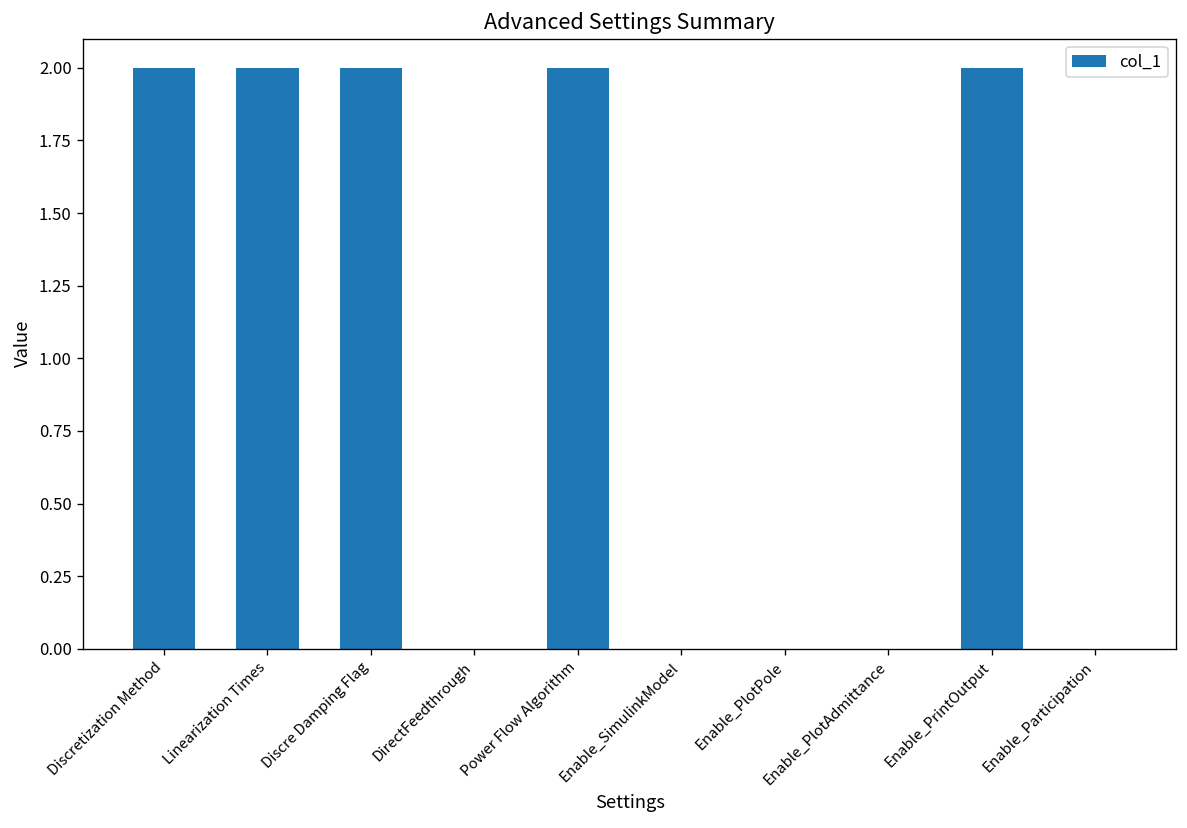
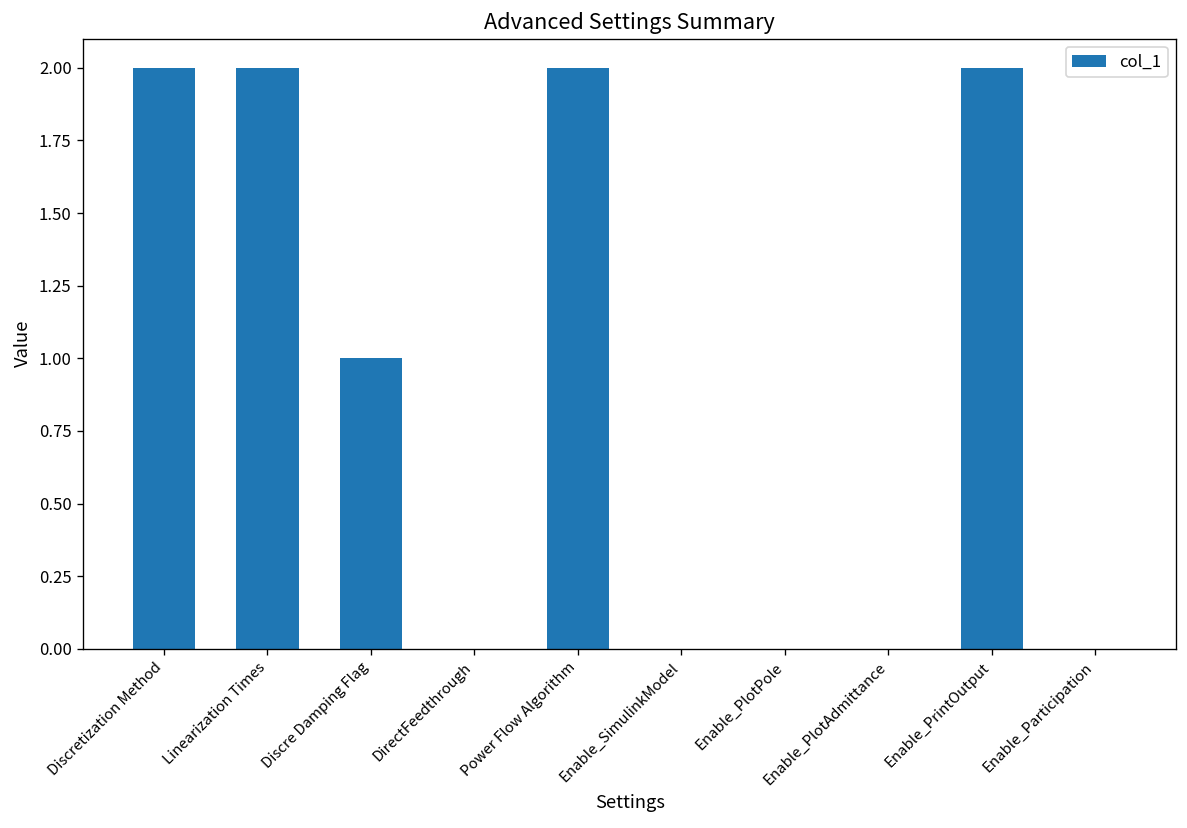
Discre Damping Flag: 2 -> 1
